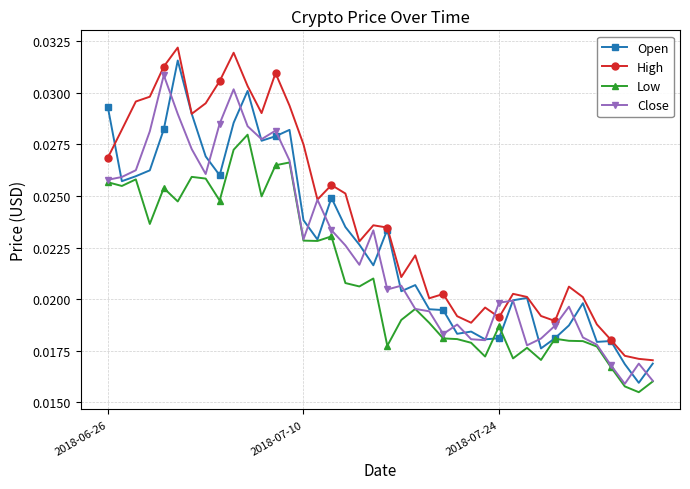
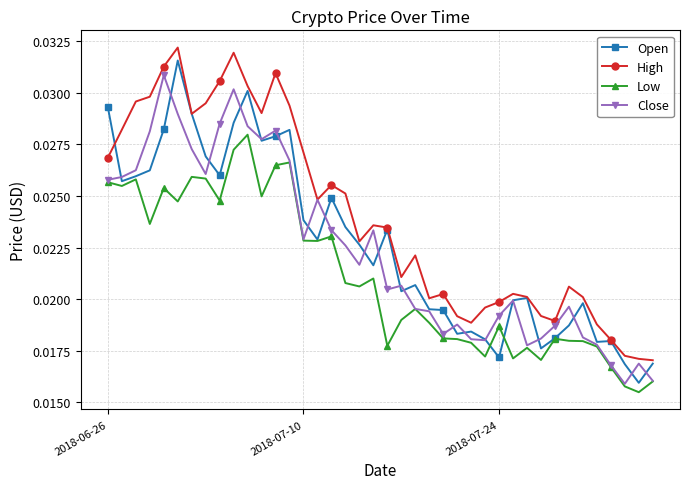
High, 2018-07-10: 0.0275 -> 0.0271
Open, 2018-07-24: 0.0181 -> 0.0172
High, 2018-07-24: 0.0191 -> 0.0199
Close, 2018-07-24: 0.0198 -> 0.0192
